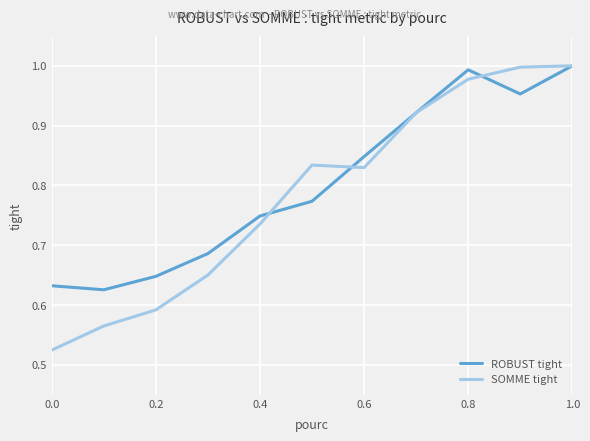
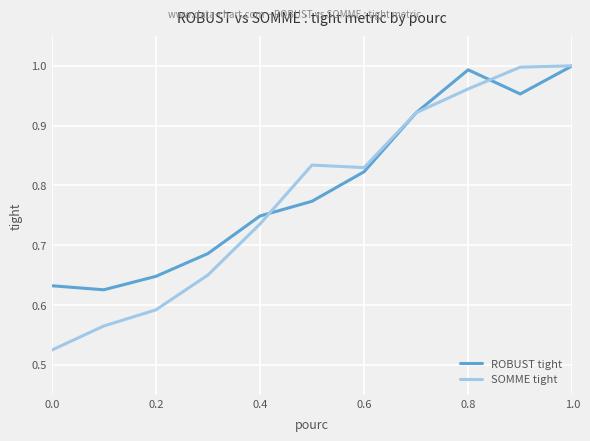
ROBUST tight, 0.6: 0.85 -> 0.82
SOMME tight, 0.8: 0.98 -> 0.96
